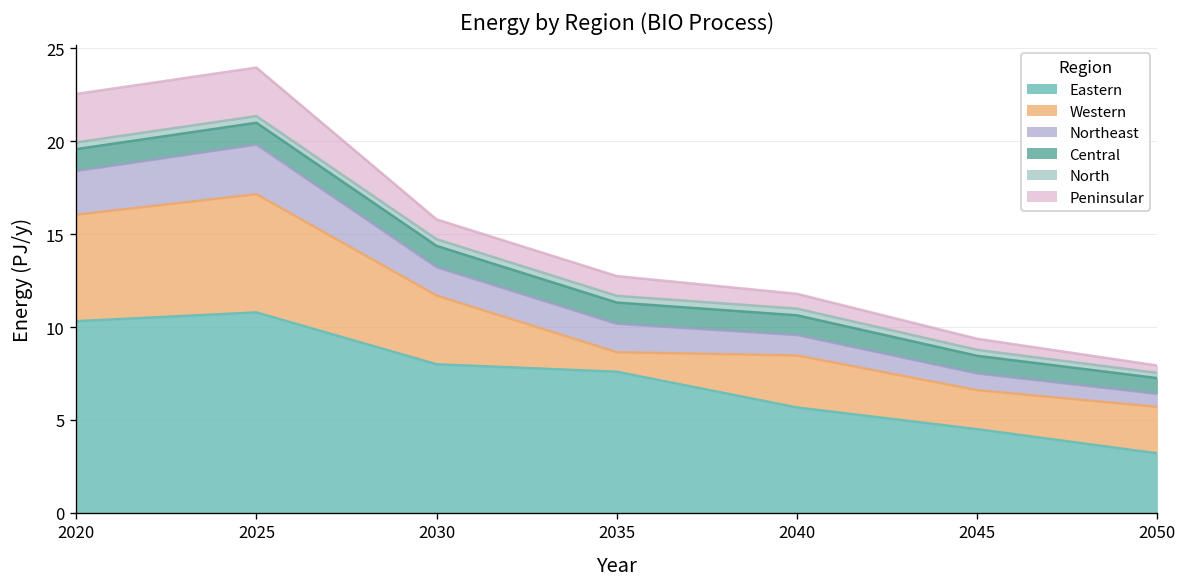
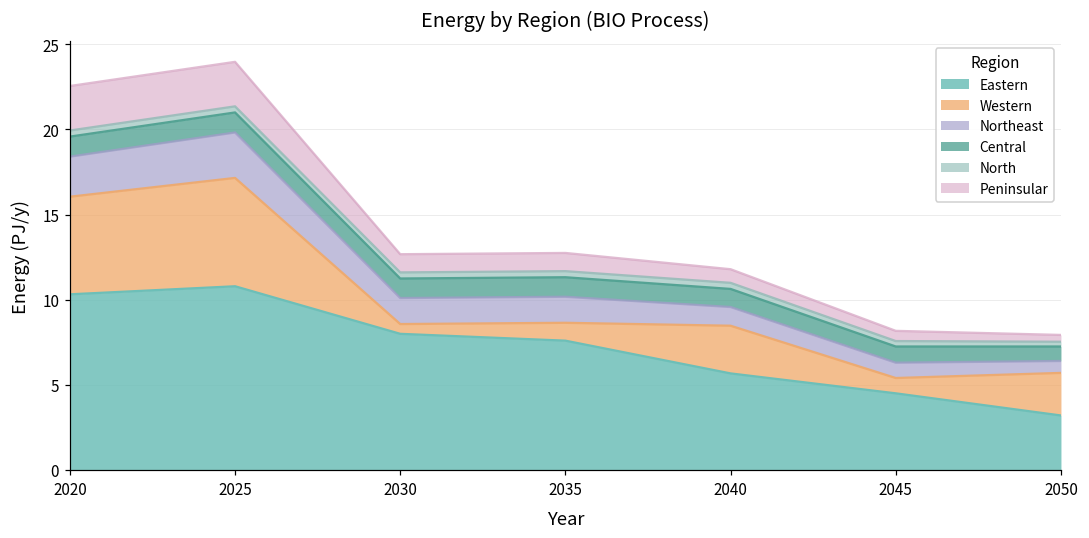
Western, 2030: 3.7 -> 0.6
Western, 2045: 2.1 -> 0.9
